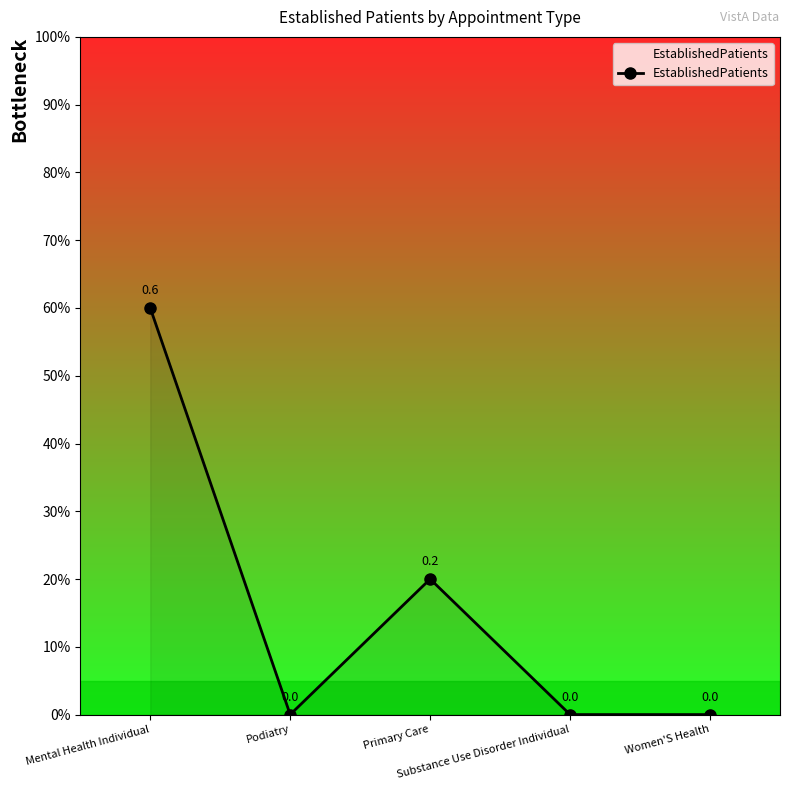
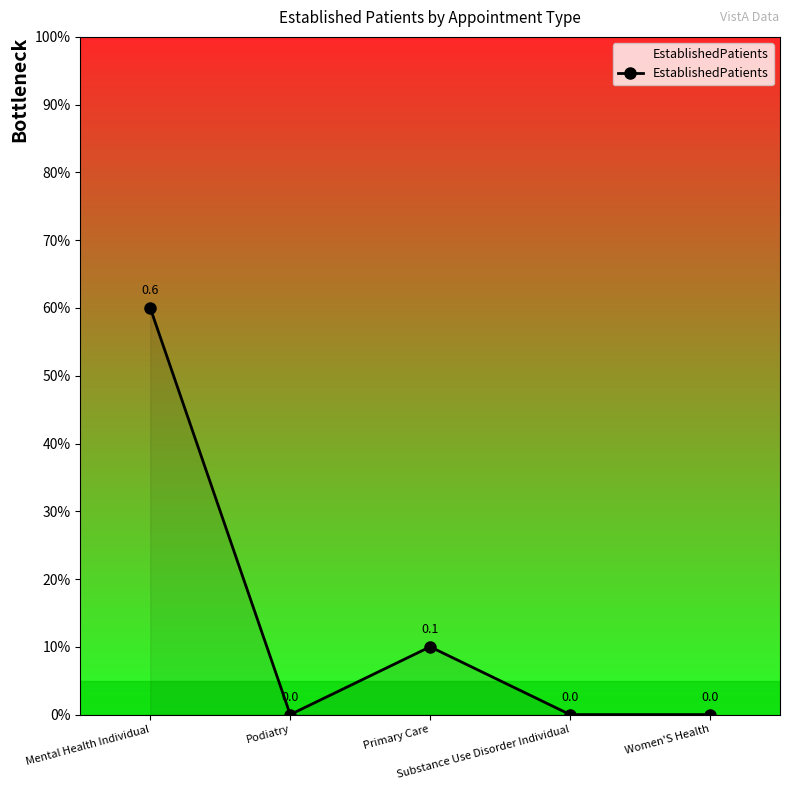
Primary Care: 0.2 -> 0.1
